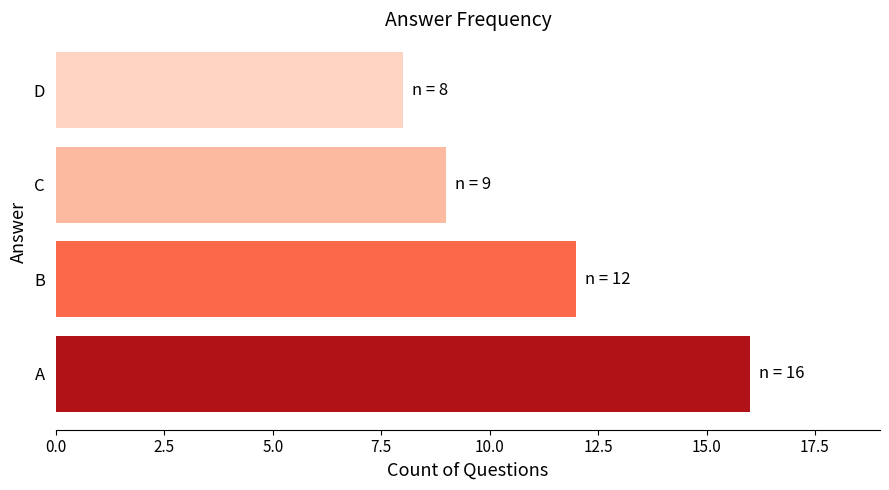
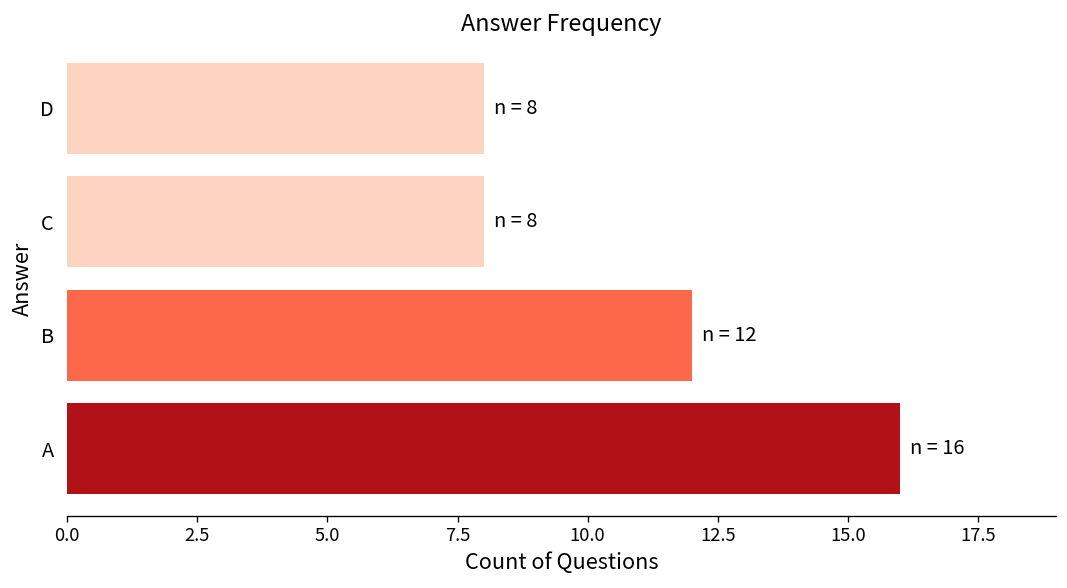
C: 9 -> 8
